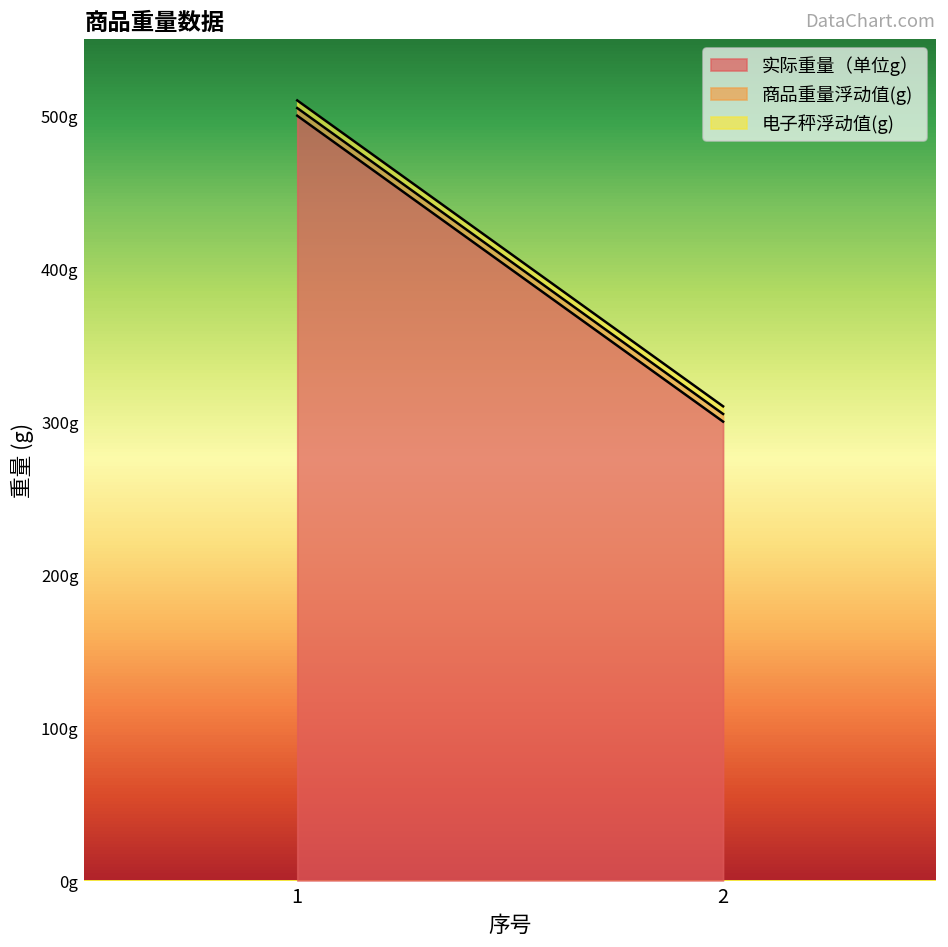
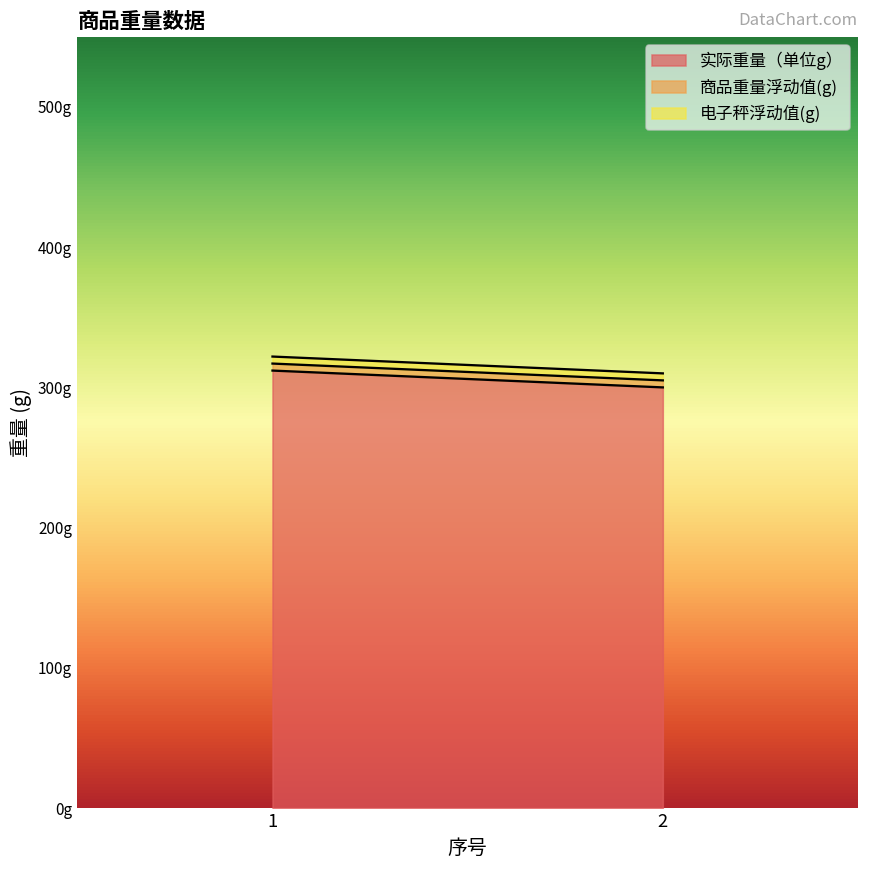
实际重量（单位g）, 1: 500g -> 312g
